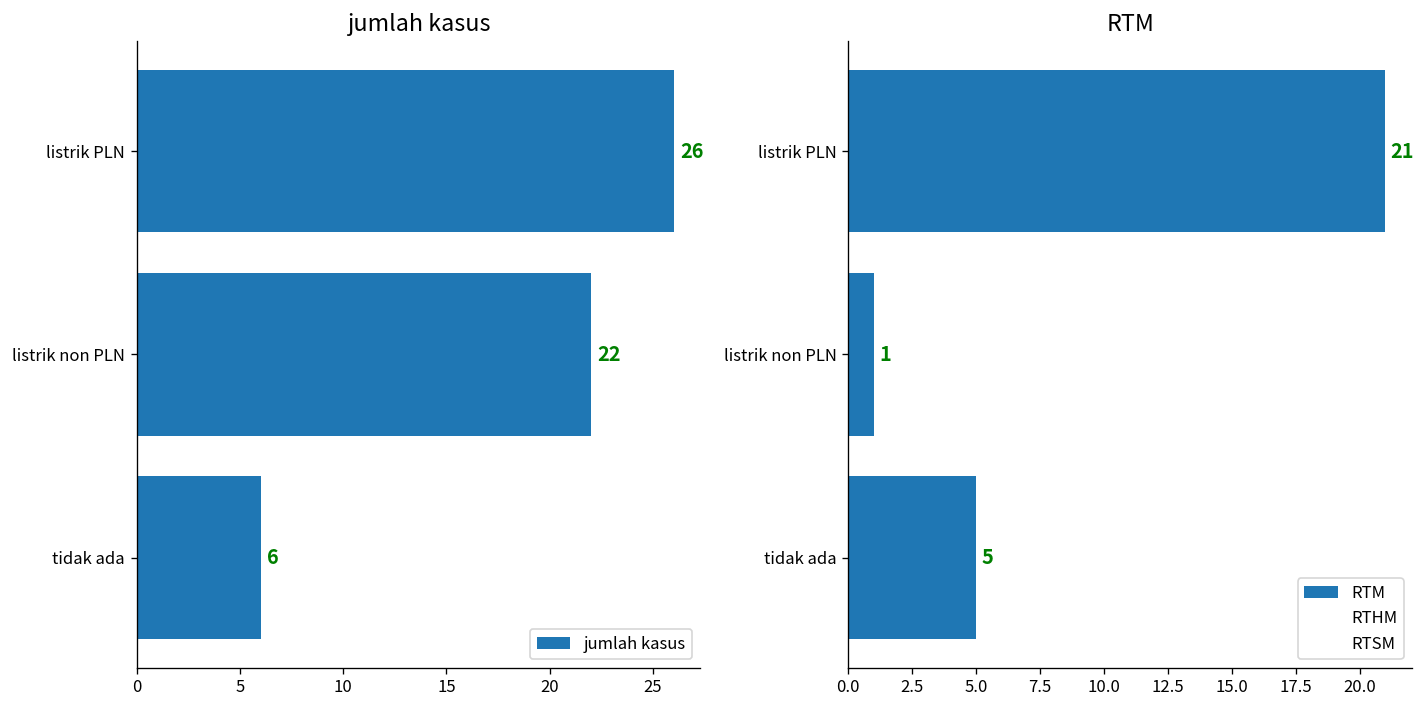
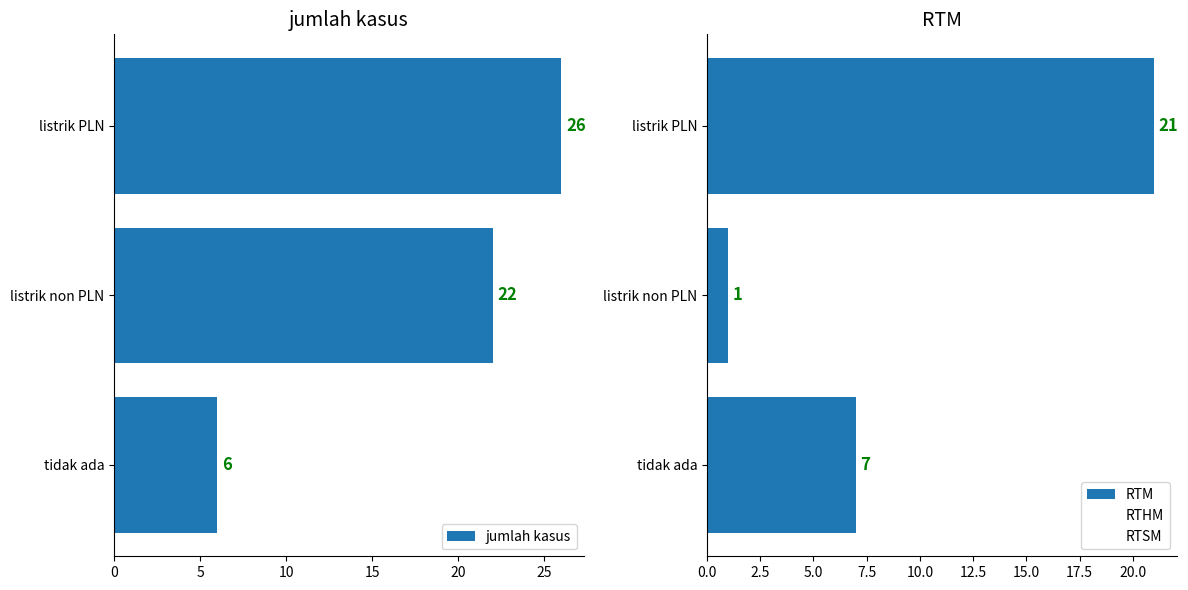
RTM, RTM, tidak ada: 5 -> 7
